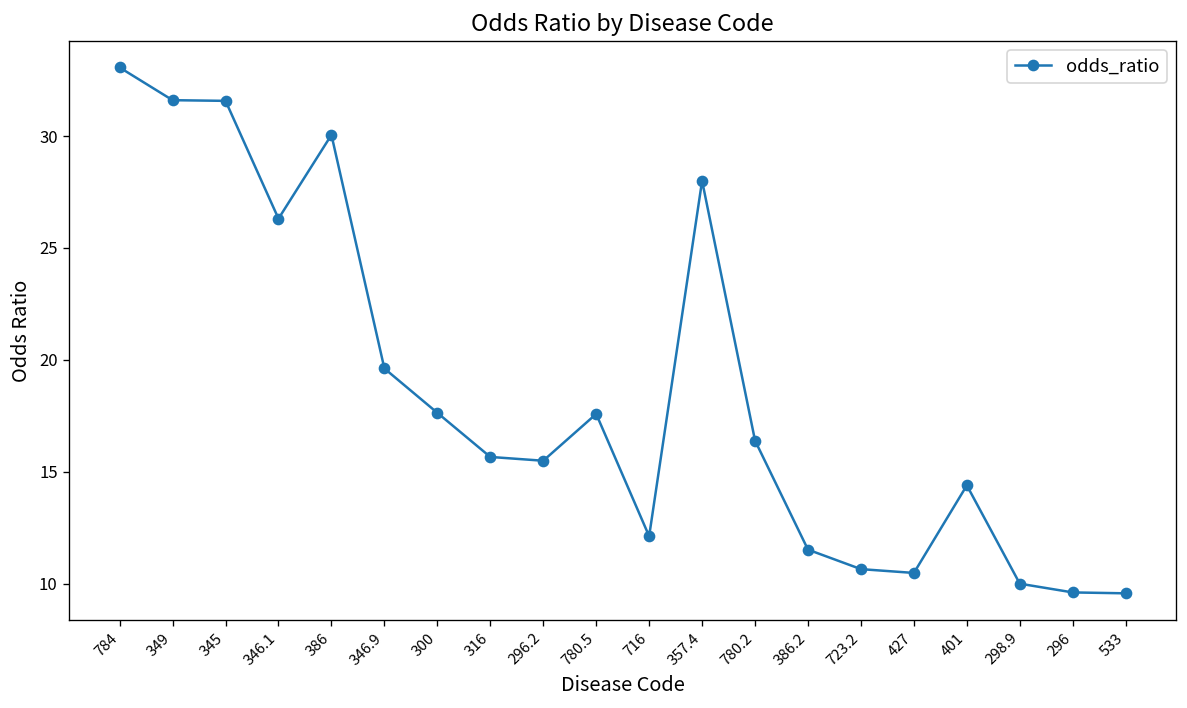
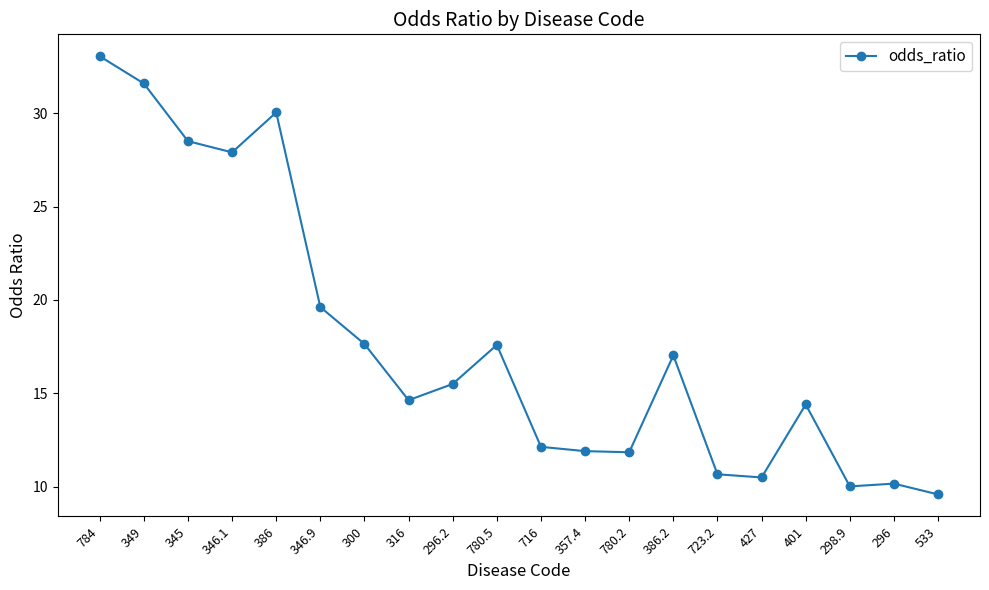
345: 31.6 -> 28.5
346.1: 26.3 -> 27.9
316: 15.7 -> 14.6
357.4: 28.0 -> 11.9
780.2: 16.4 -> 11.8
386.2: 11.5 -> 17.0
296: 9.6 -> 10.2
